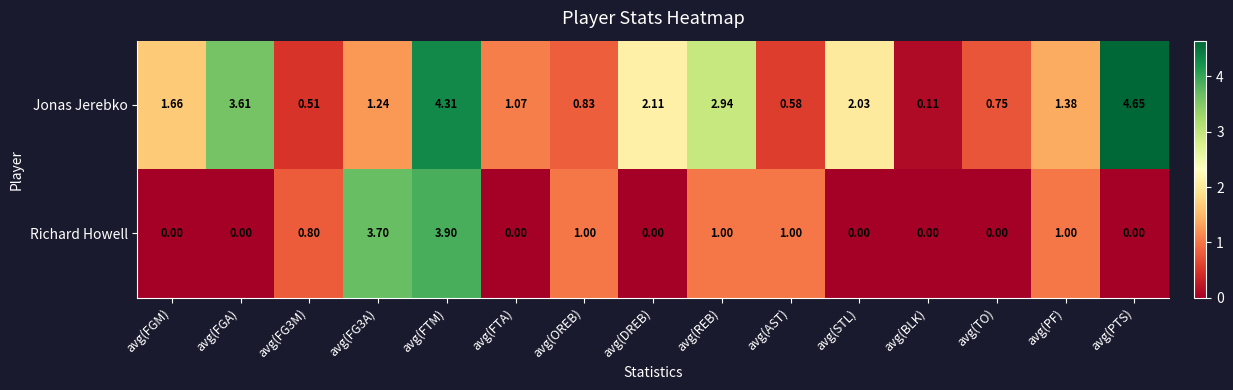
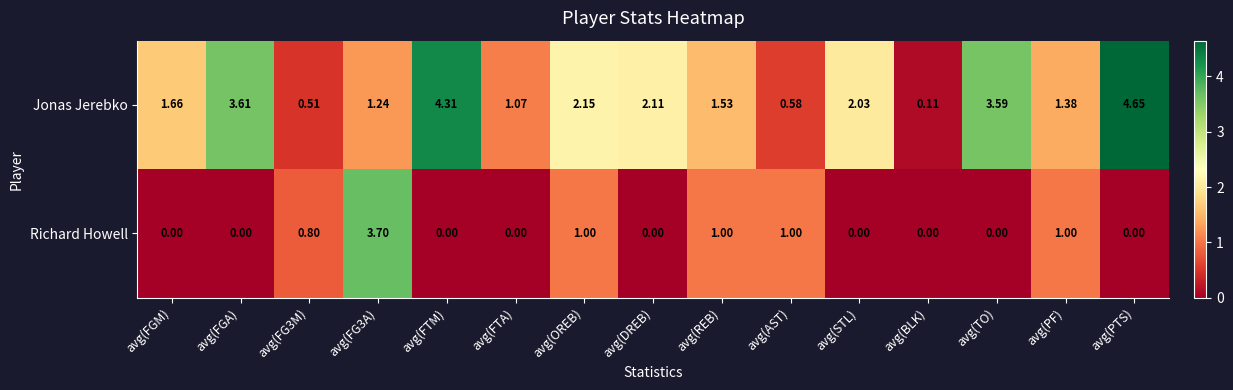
Jonas Jerebko, avg(OREB): 0.83 -> 2.15
Jonas Jerebko, avg(REB): 2.94 -> 1.53
Jonas Jerebko, avg(TO): 0.75 -> 3.59
Richard Howell, avg(FTM): 3.90 -> 0.00
